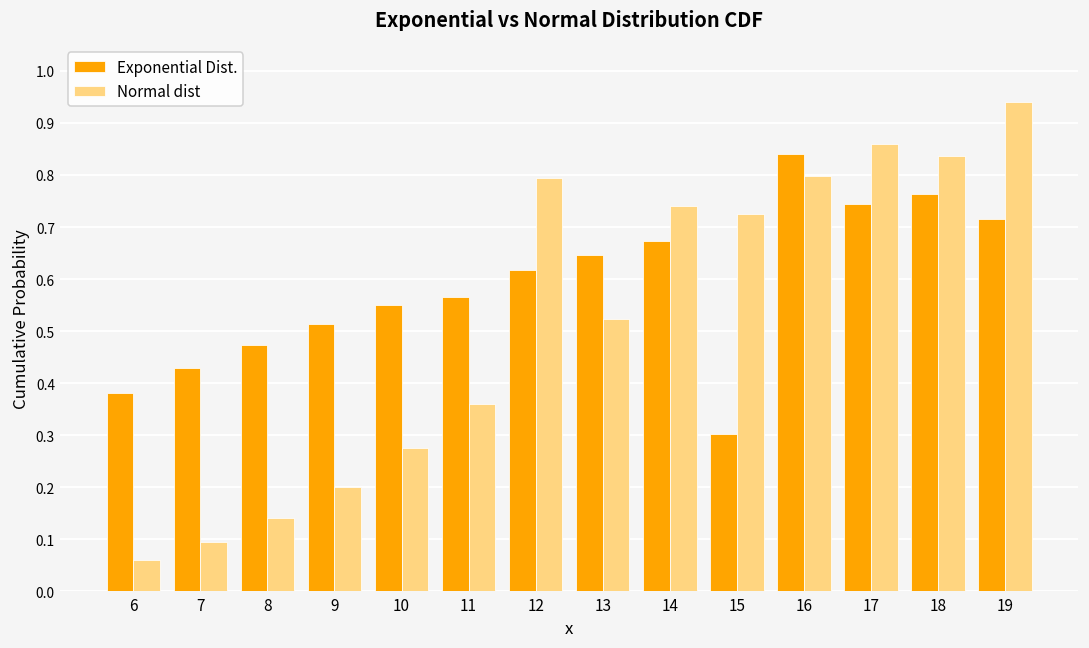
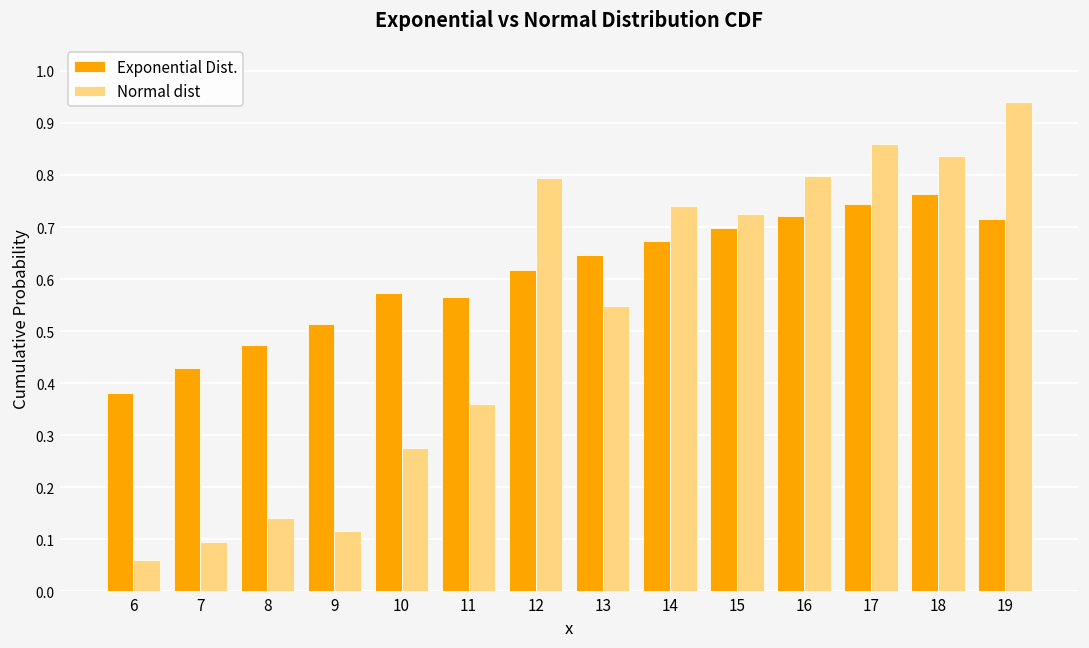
Normal dist, 9: 0.20 -> 0.12
Exponential Dist., 10: 0.55 -> 0.57
Normal dist, 13: 0.52 -> 0.55
Exponential Dist., 15: 0.30 -> 0.70
Exponential Dist., 16: 0.84 -> 0.72
